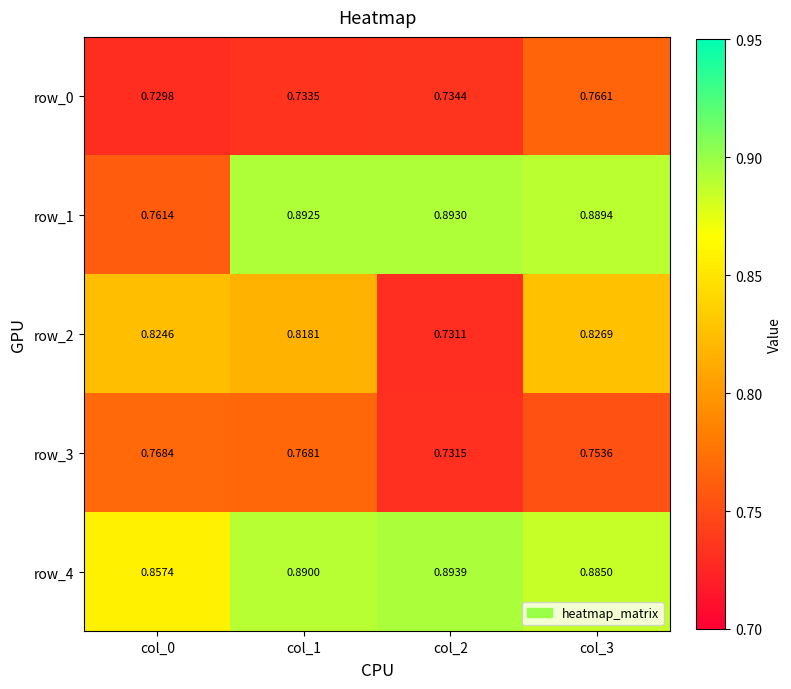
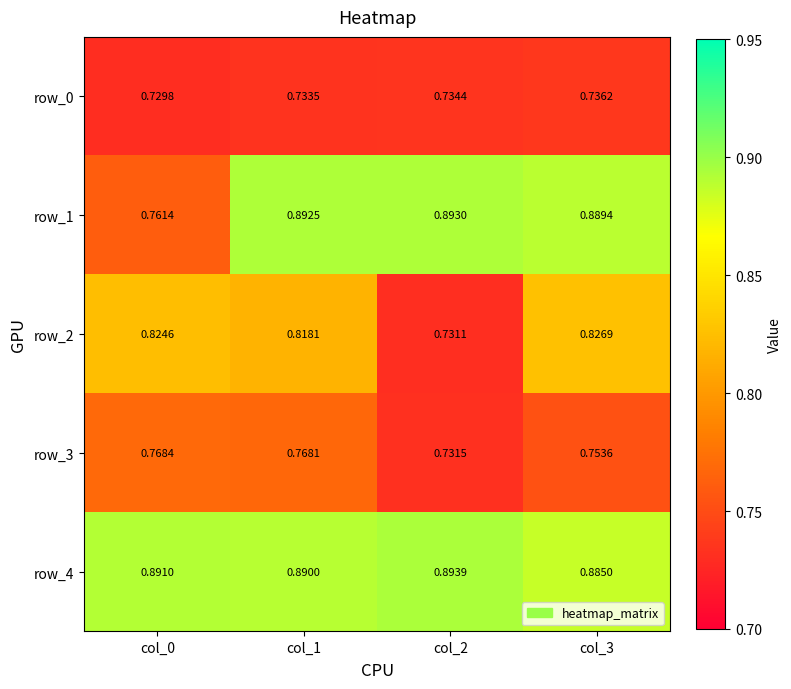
row_0, col_3: 0.7661 -> 0.7362
row_4, col_0: 0.8574 -> 0.8910
